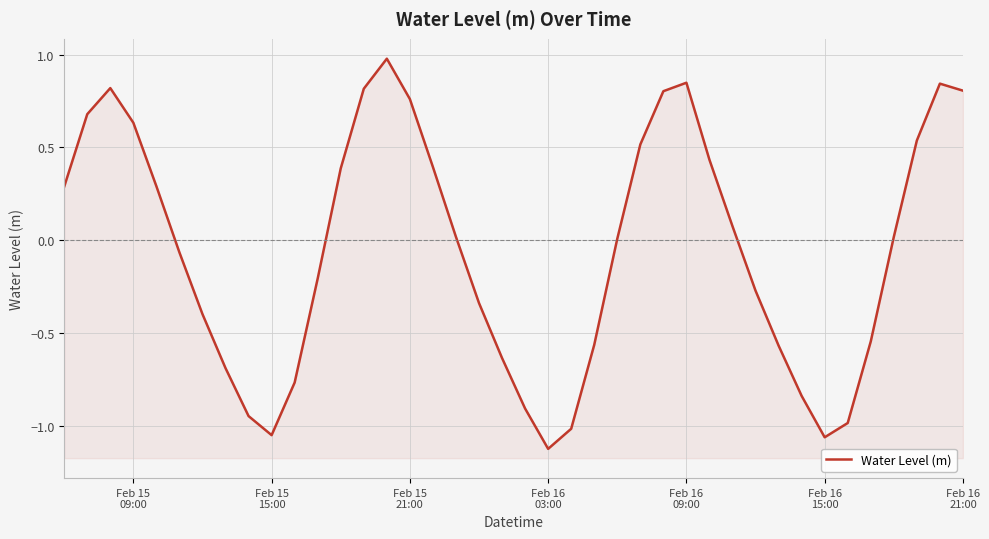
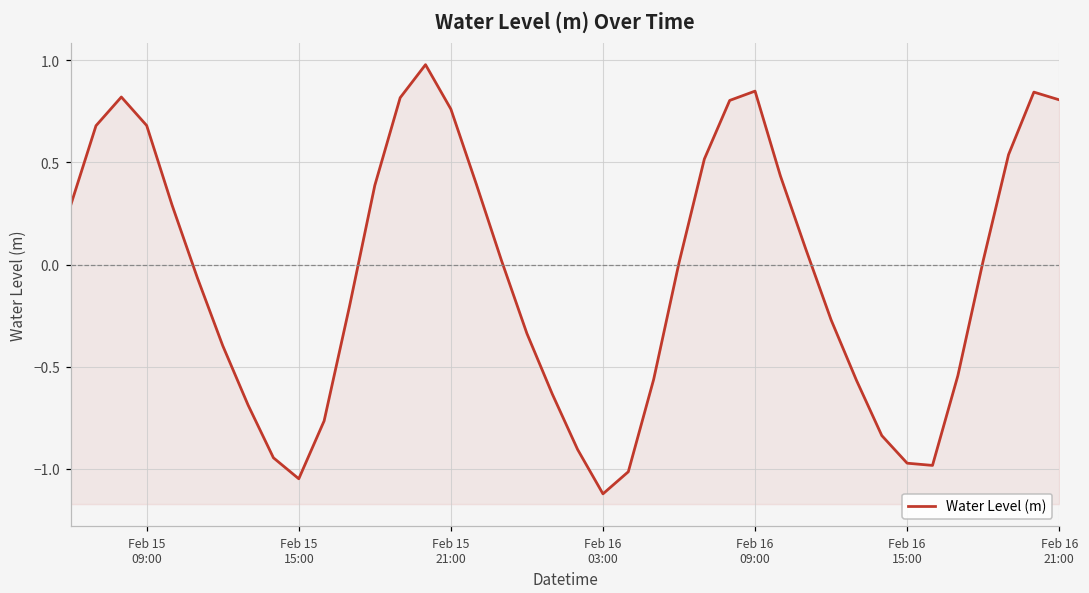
Feb 15 09:00: 0.63 -> 0.68
Feb 16 15:00: -1.06 -> -0.97
